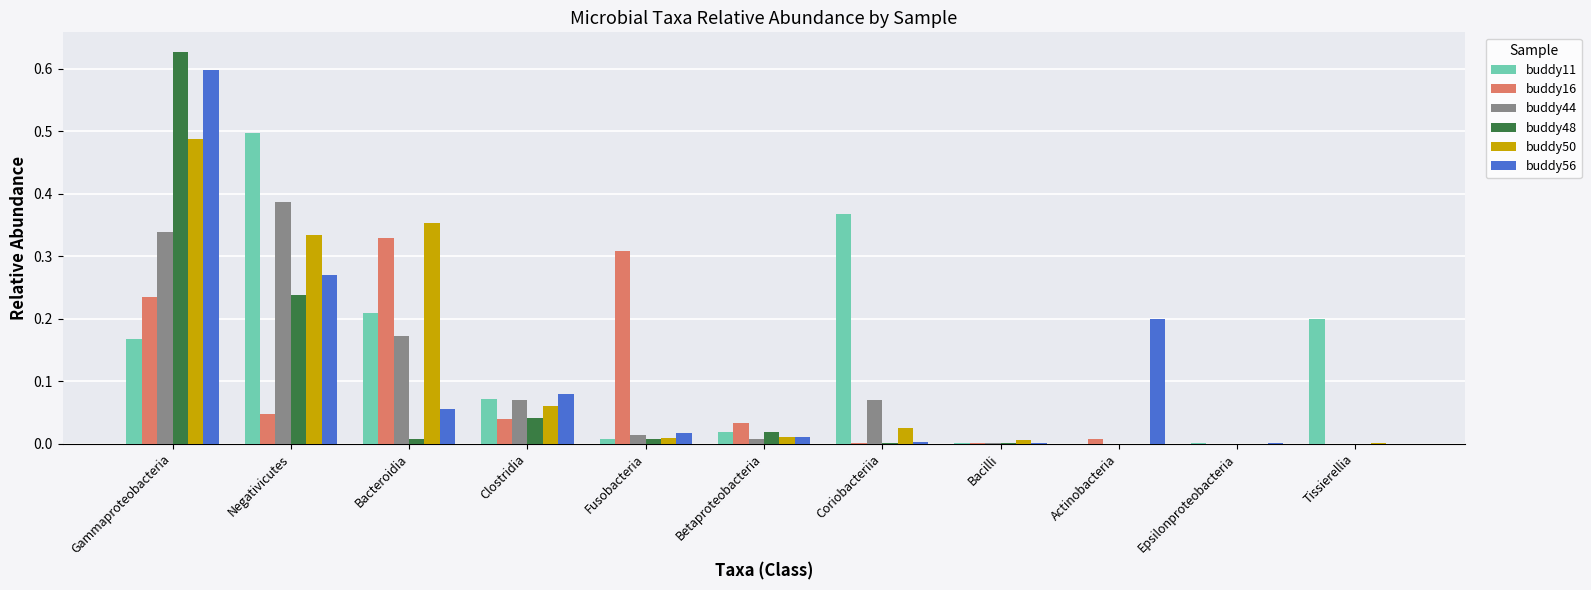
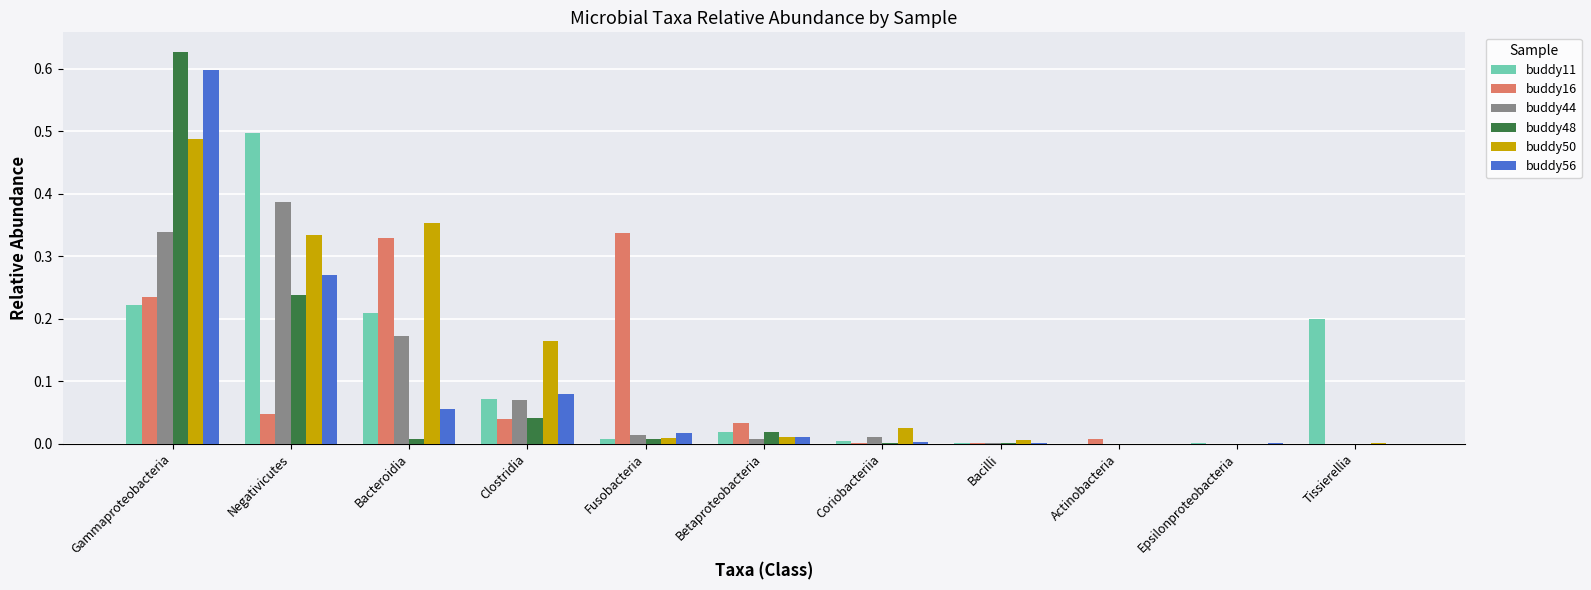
buddy11, Gammaproteobacteria: 0.17 -> 0.22
buddy50, Clostridia: 0.06 -> 0.16
buddy16, Fusobacteria: 0.31 -> 0.34
buddy11, Coriobacteriia: 0.37 -> 0.00
buddy44, Coriobacteriia: 0.07 -> 0.01
buddy56, Actinobacteria: 0.2 -> 0.0
